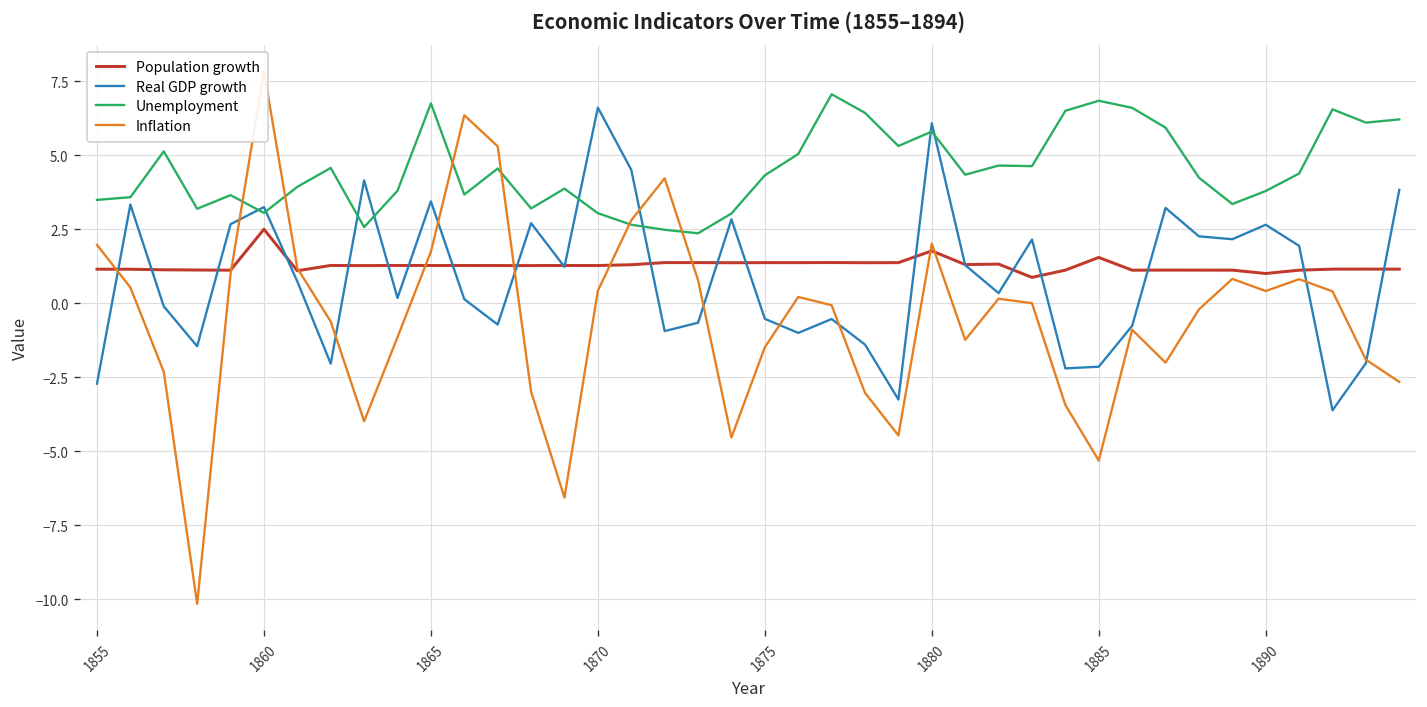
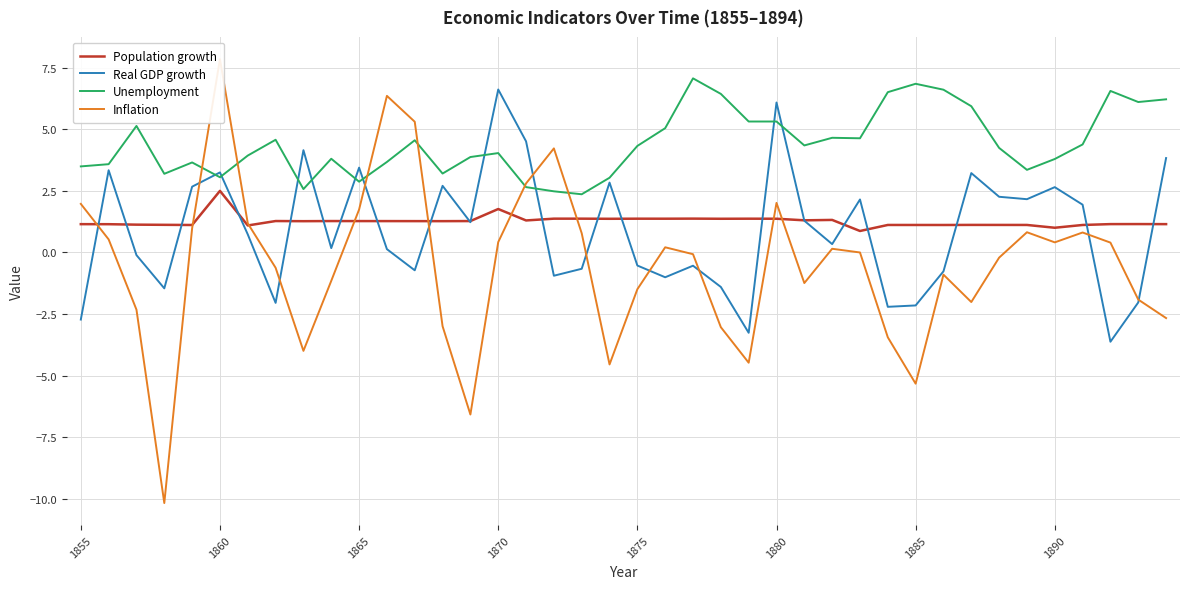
Unemployment, 1865: 6.8 -> 2.9
Population growth, 1870: 1.3 -> 1.8
Unemployment, 1870: 3.0 -> 4.0
Population growth, 1880: 1.8 -> 1.4
Unemployment, 1880: 5.8 -> 5.3
Population growth, 1885: 1.5 -> 1.1
